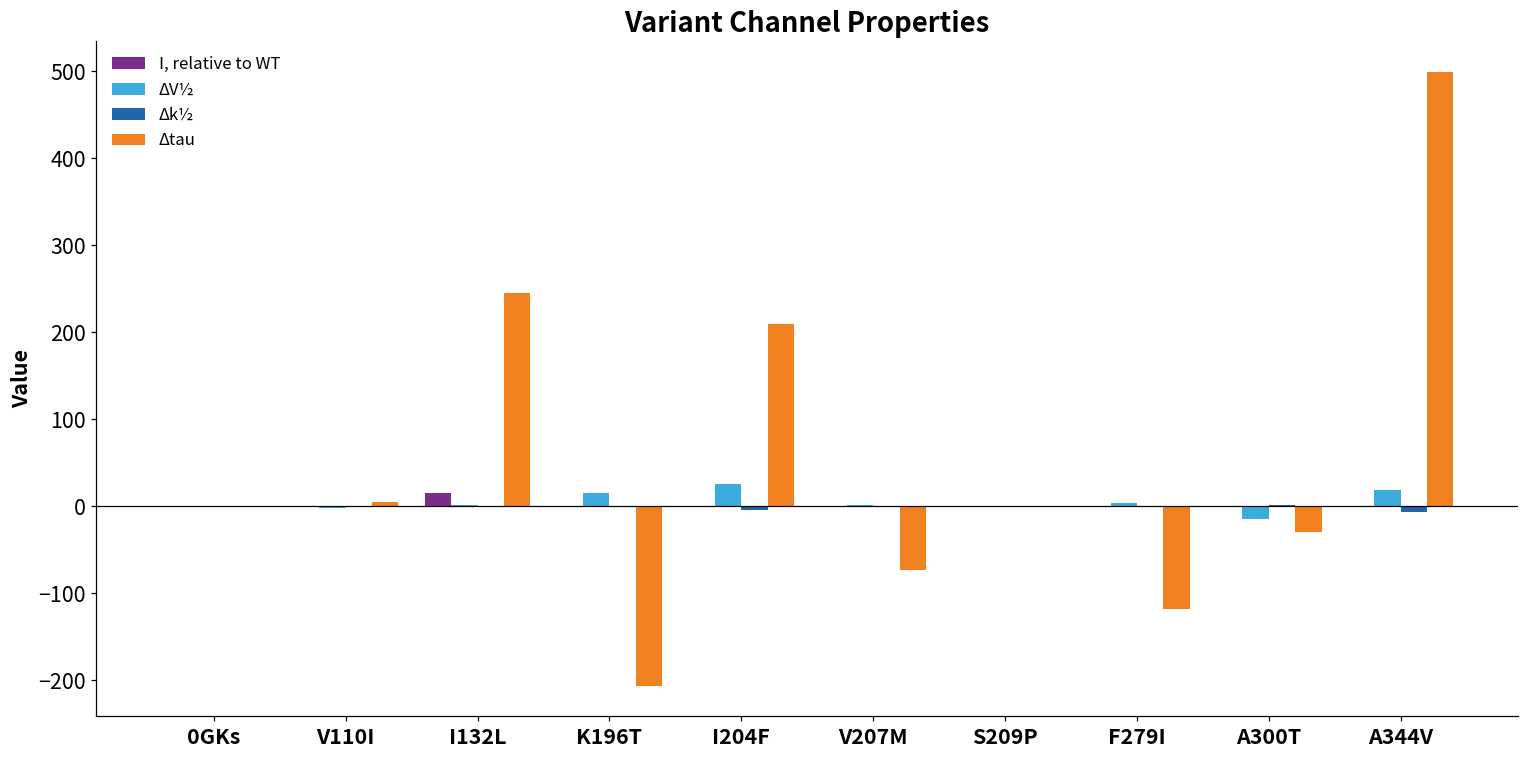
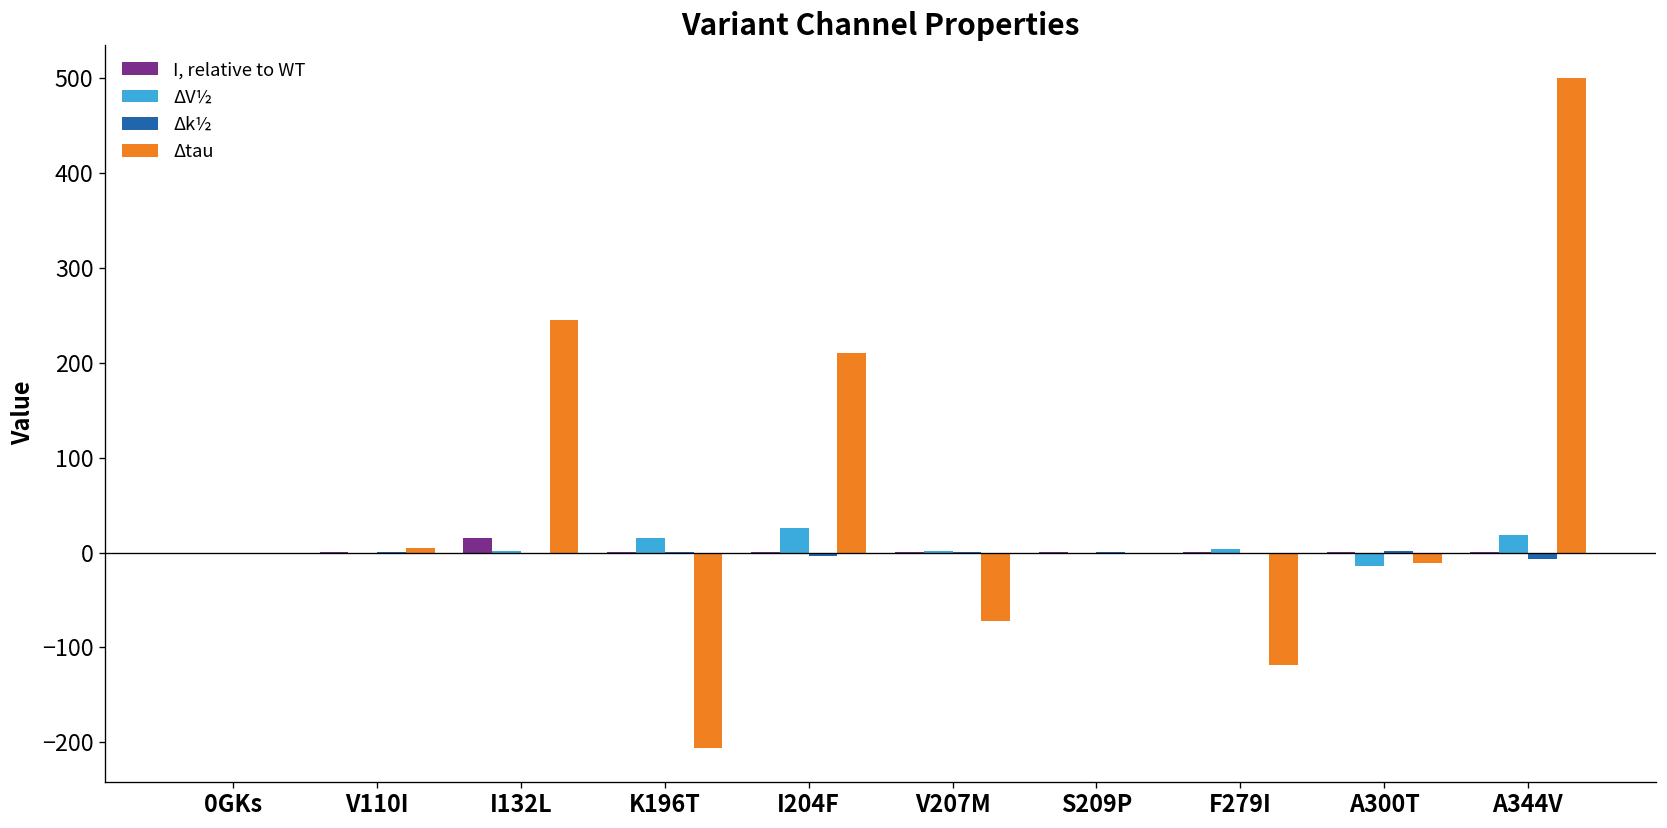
Δtau, A300T: -30 -> -10
